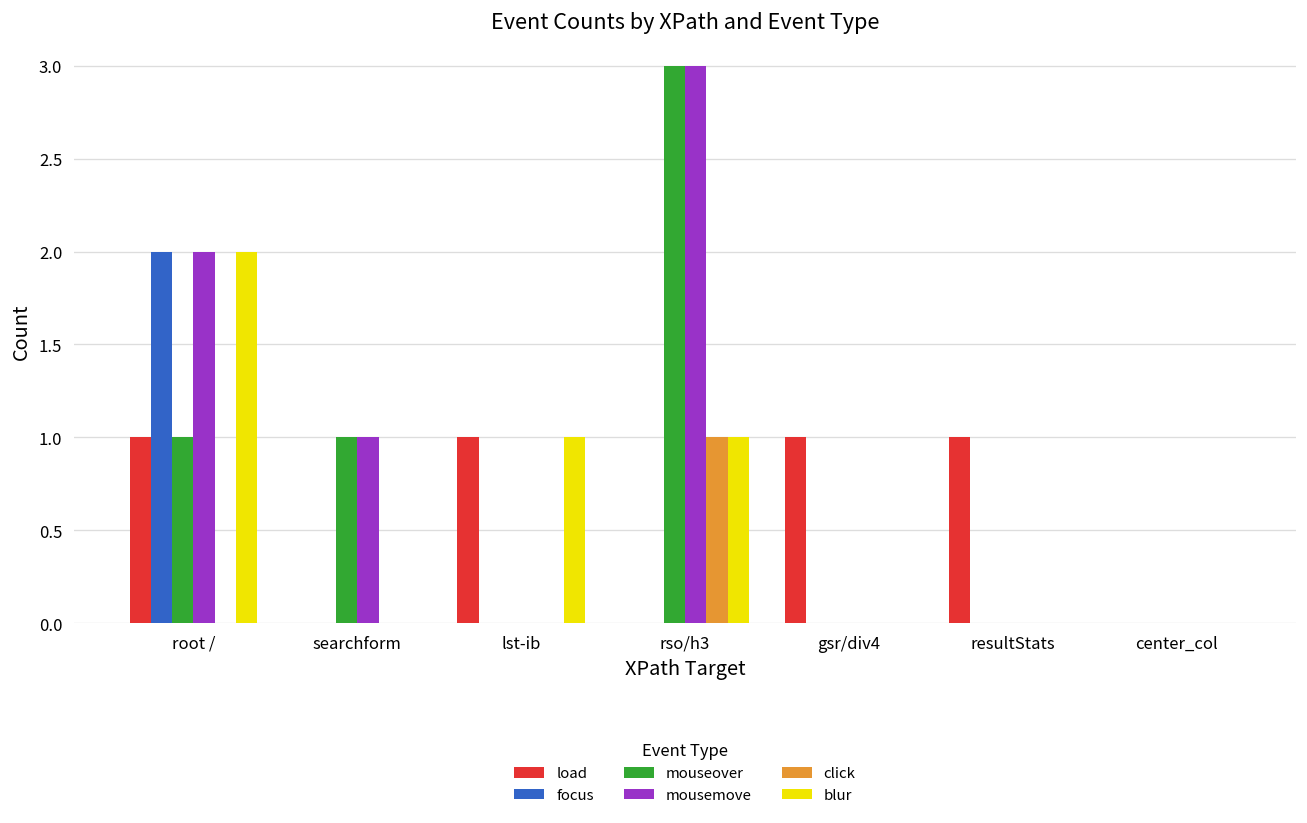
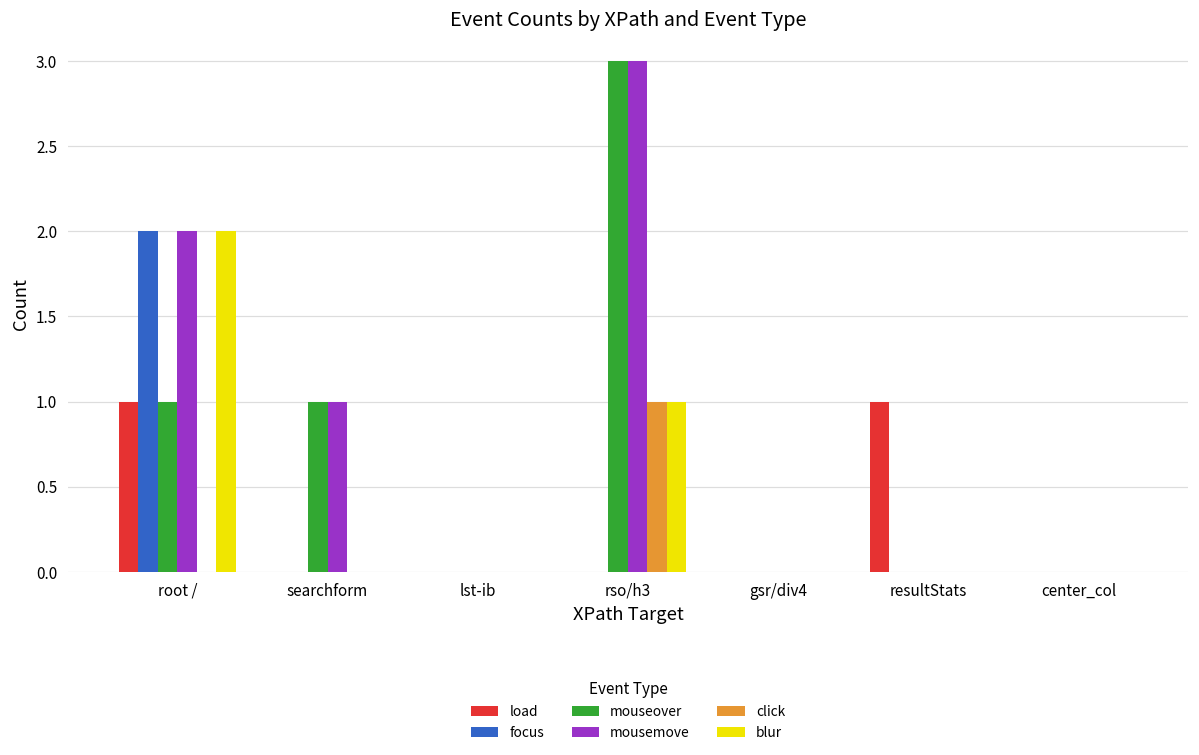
load, lst-ib: 1 -> 0
blur, lst-ib: 1 -> 0
load, gsr/div4: 1 -> 0
